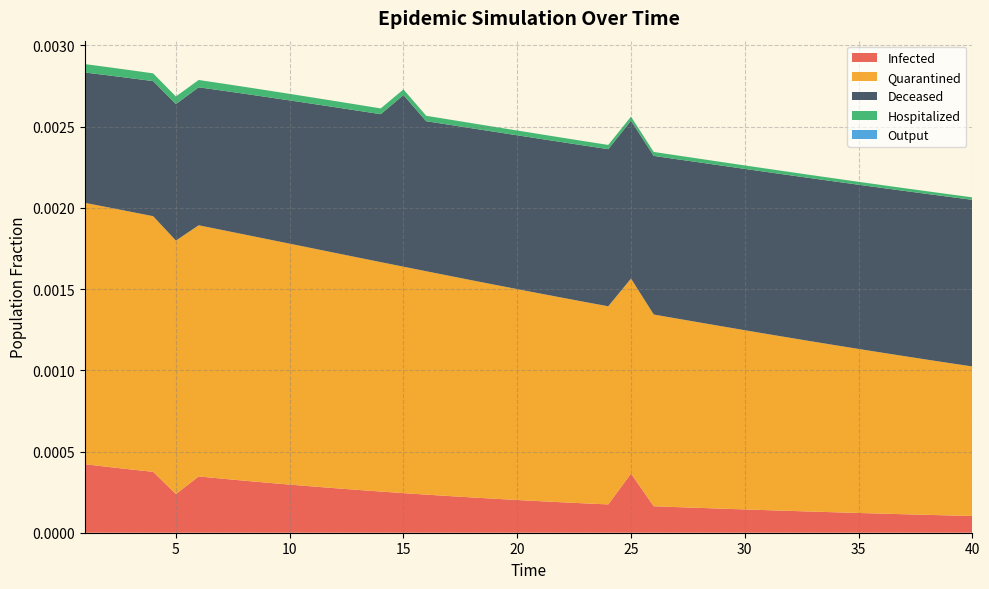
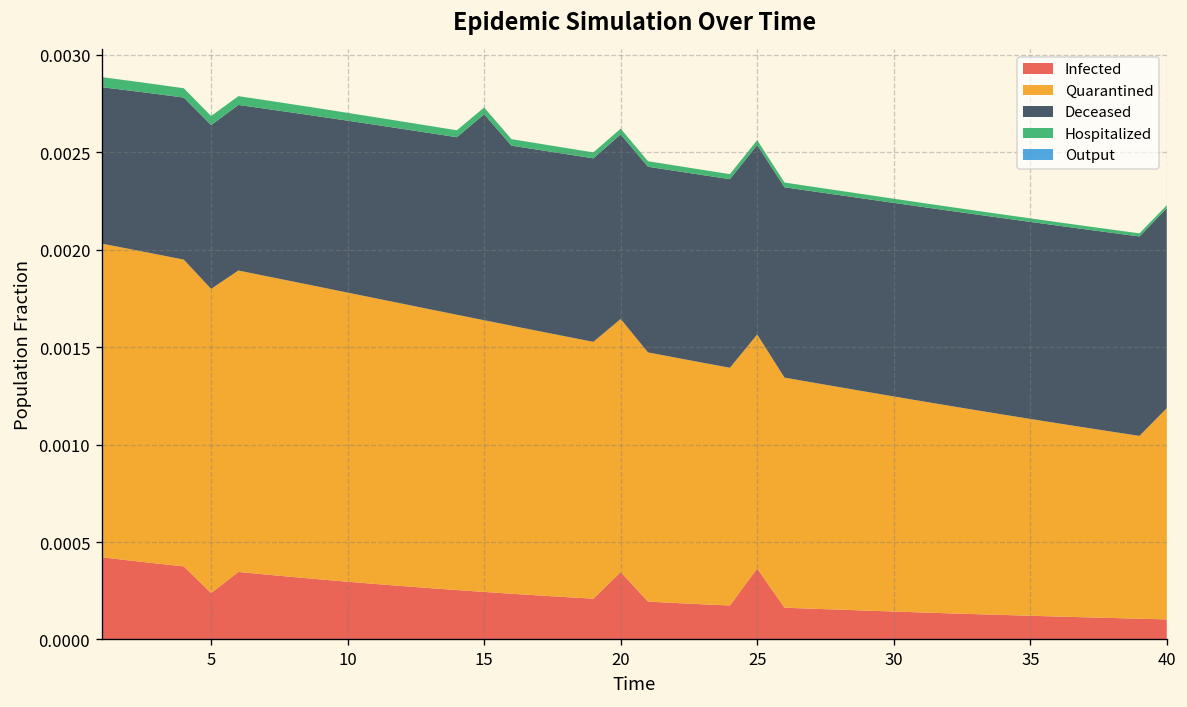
Infected, 20: 0.00020 -> 0.00035
Quarantined, 40: 0.00092 -> 0.00108
